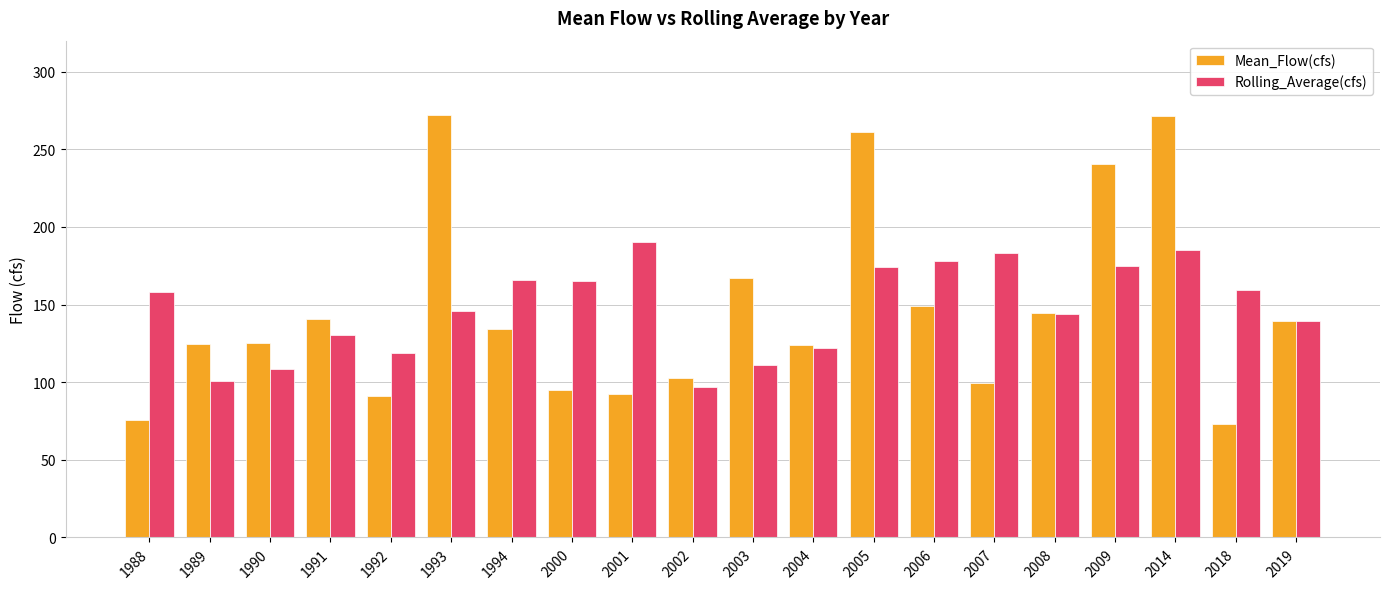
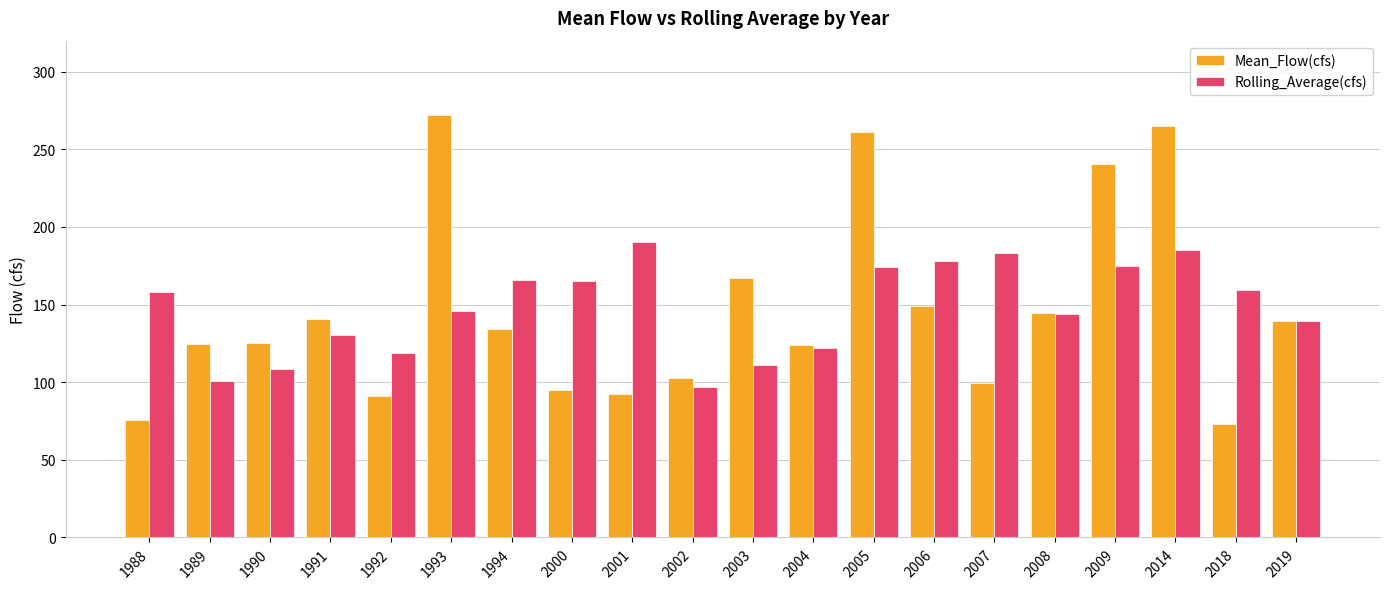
Mean_Flow(cfs), 2014: 271 -> 265
